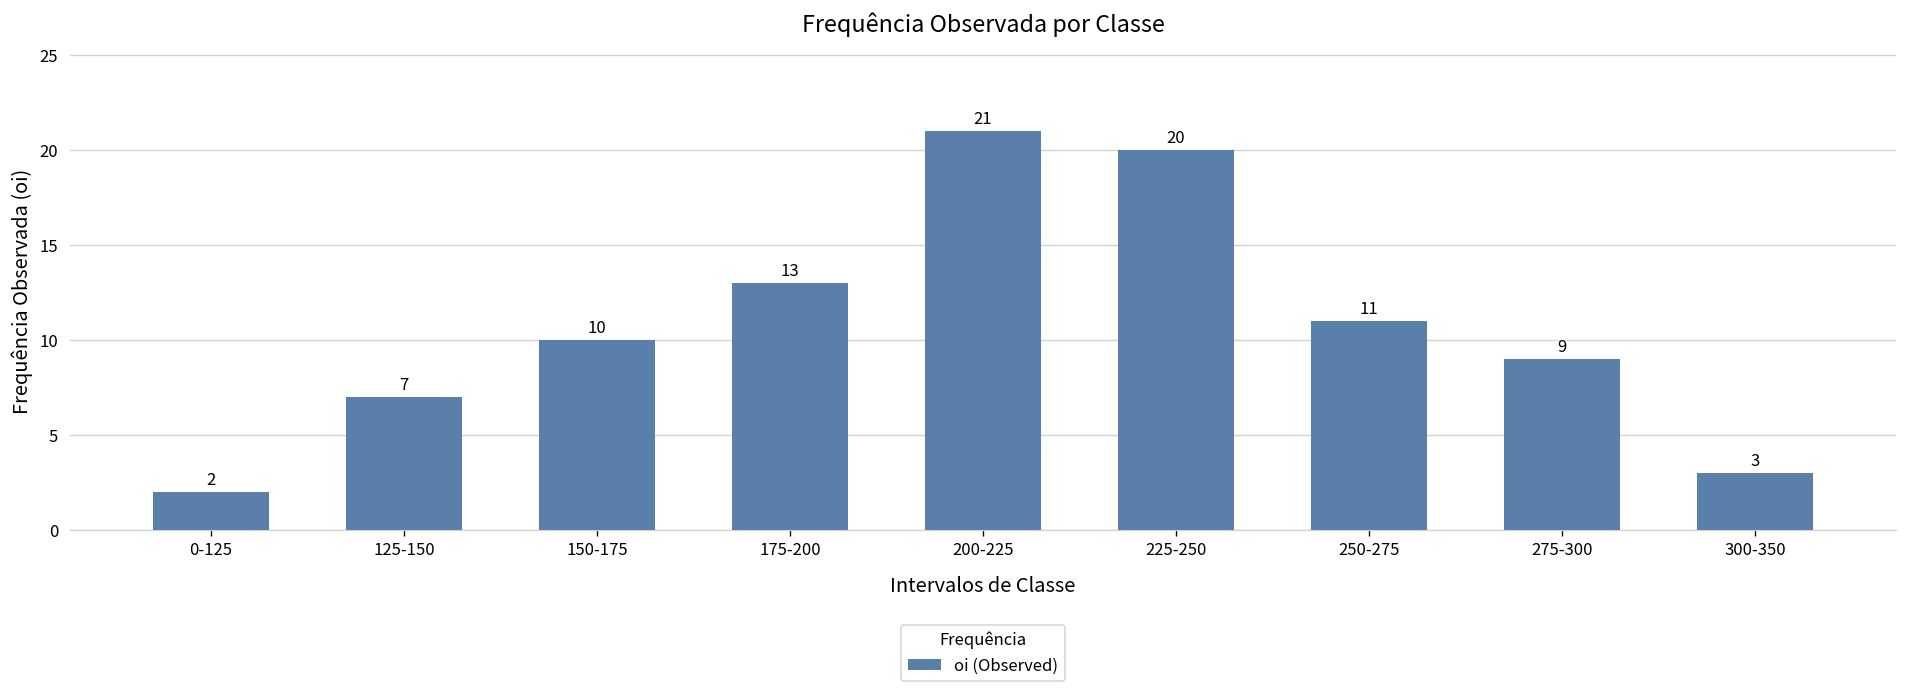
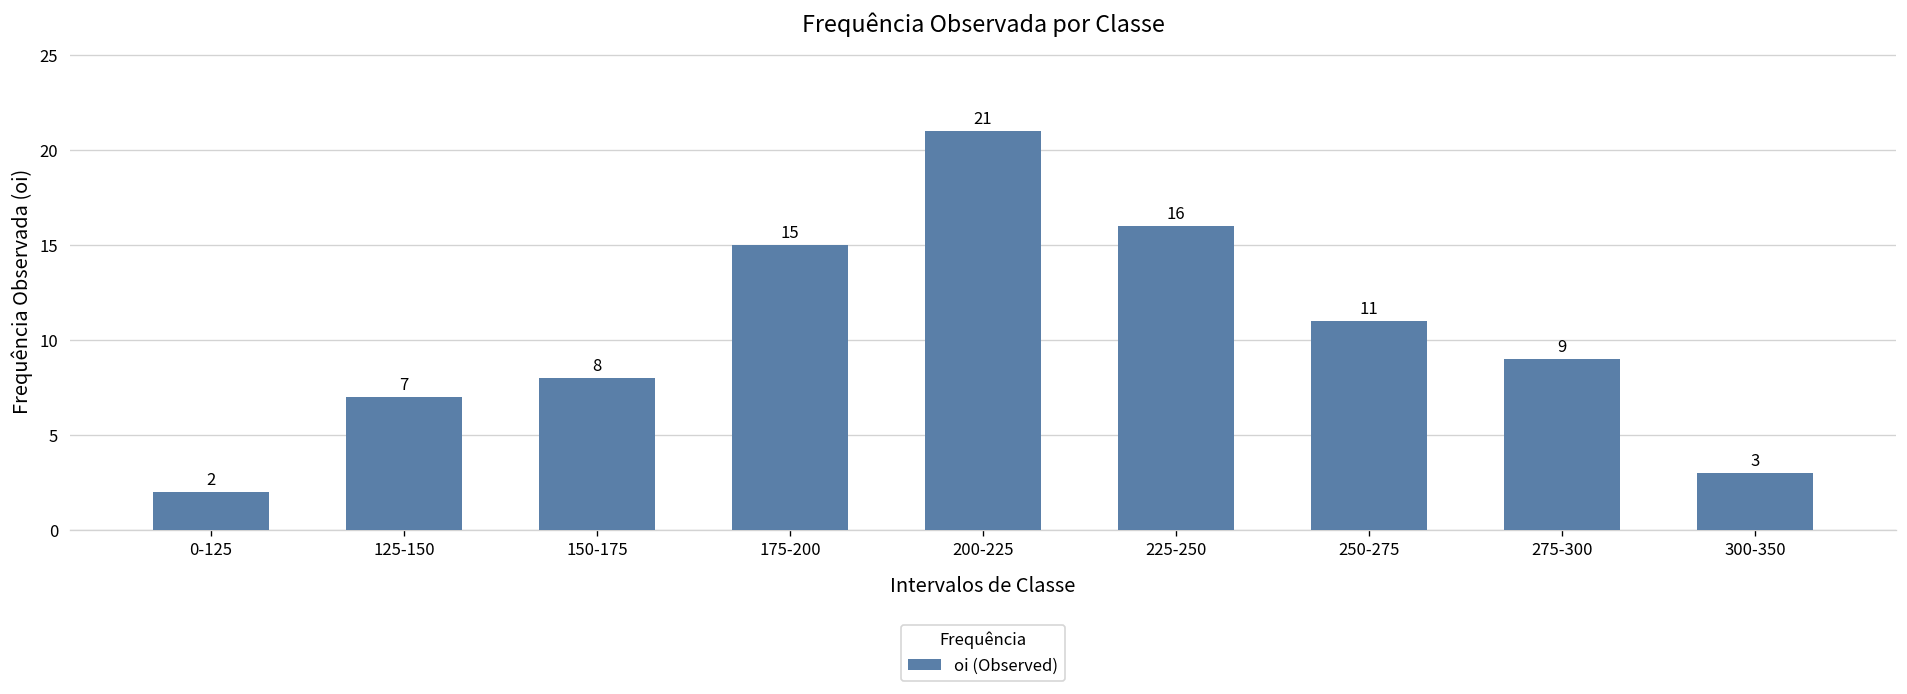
150-175: 10 -> 8
175-200: 13 -> 15
225-250: 20 -> 16
